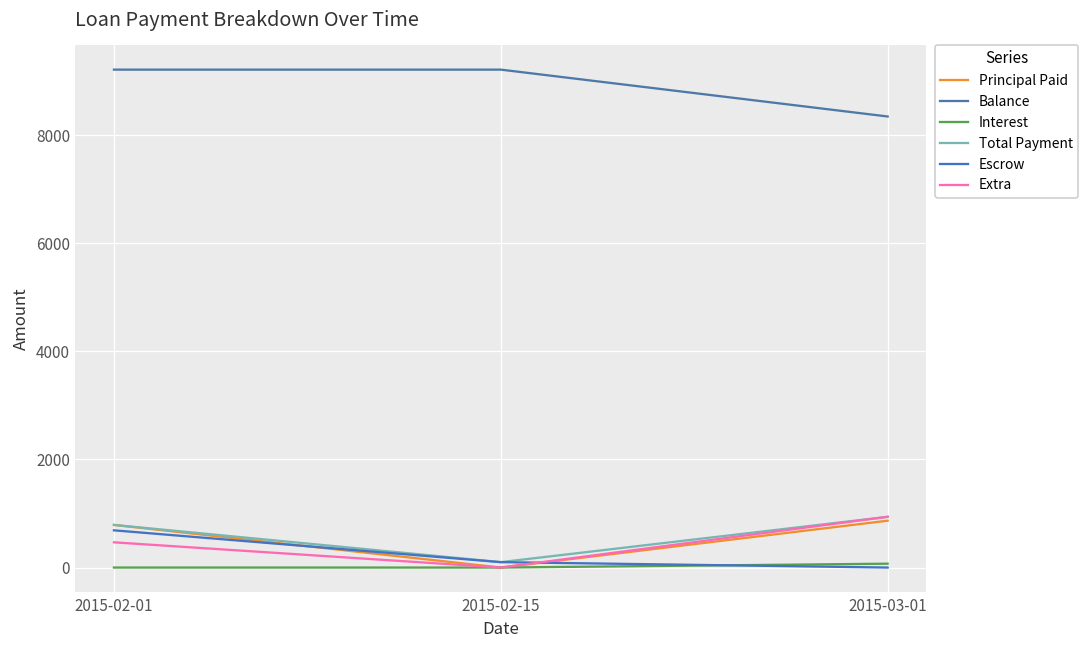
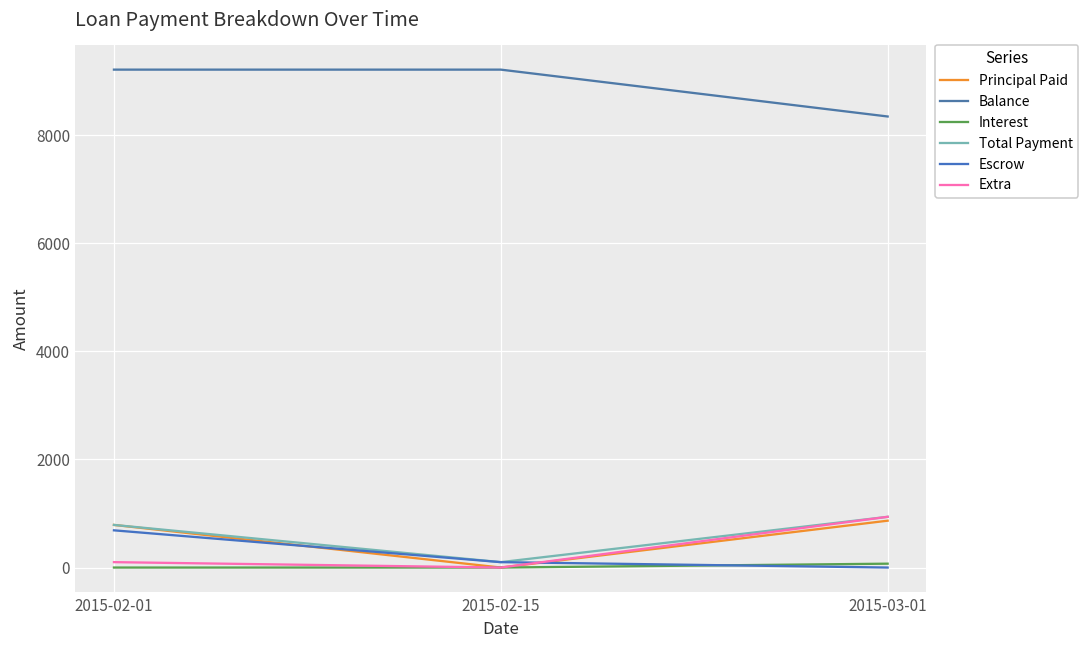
Extra, 2015-02-01: 500 -> 100
